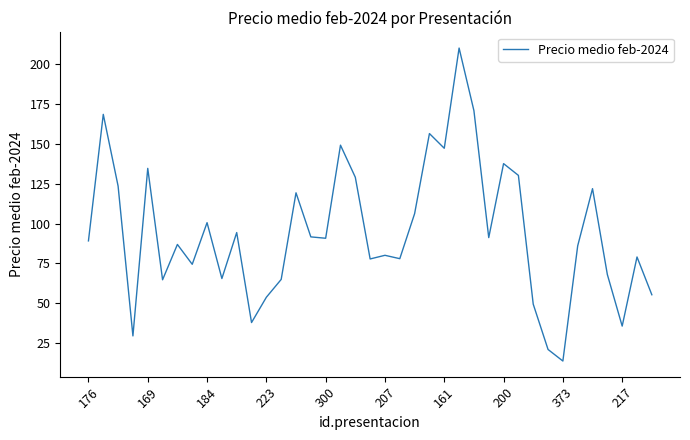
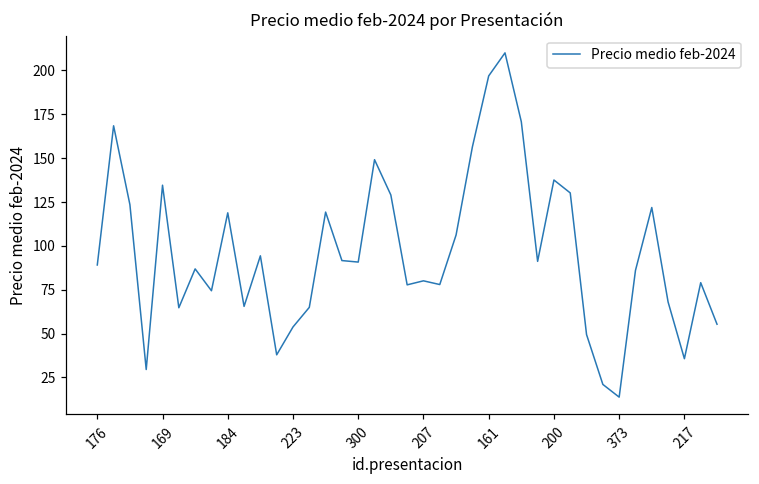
184: 101 -> 119
161: 147 -> 197
